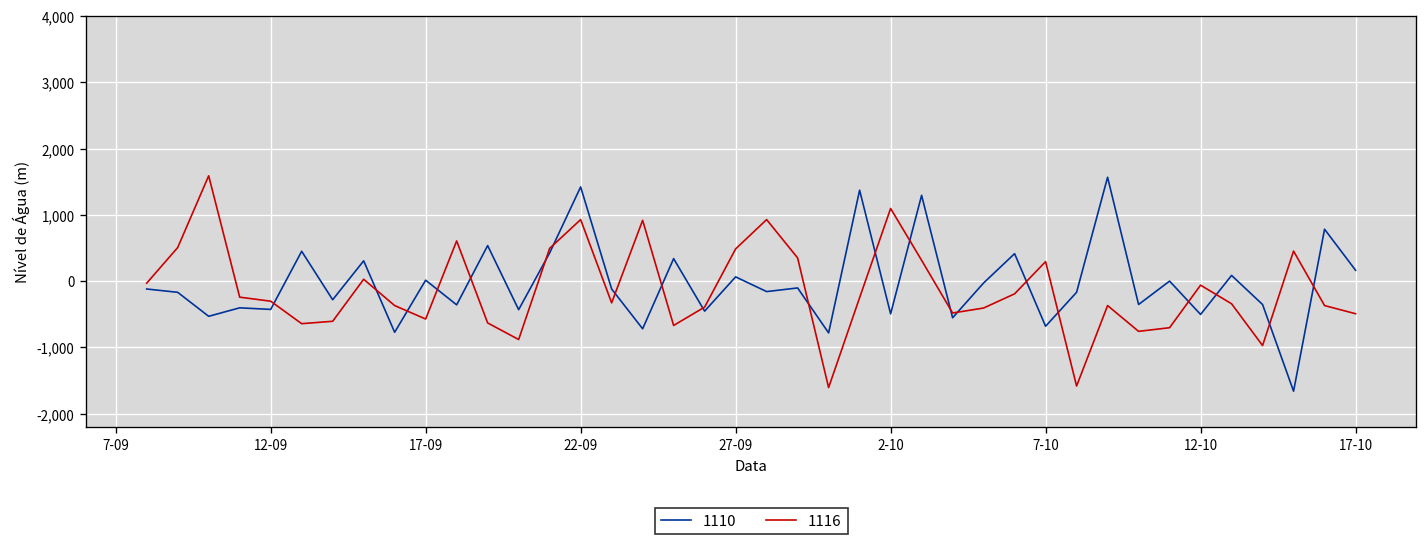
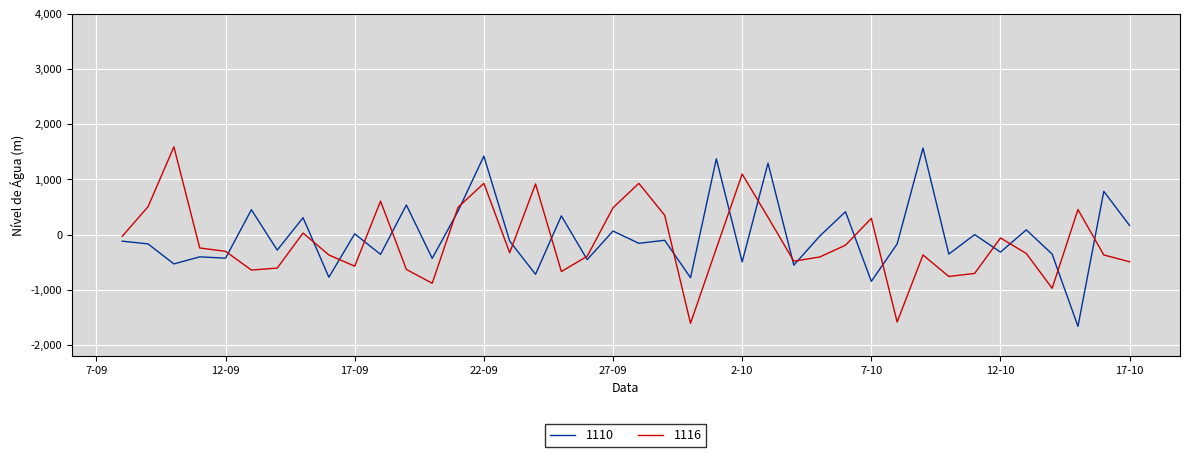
1110, 7-10: -700 -> -800
1110, 12-10: -500 -> -300
